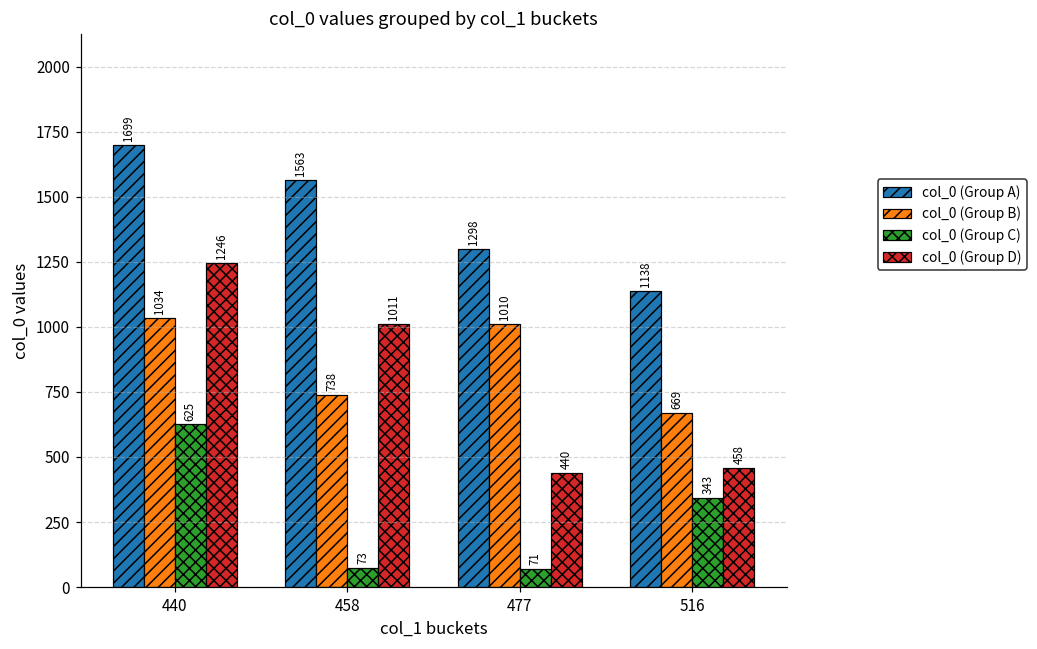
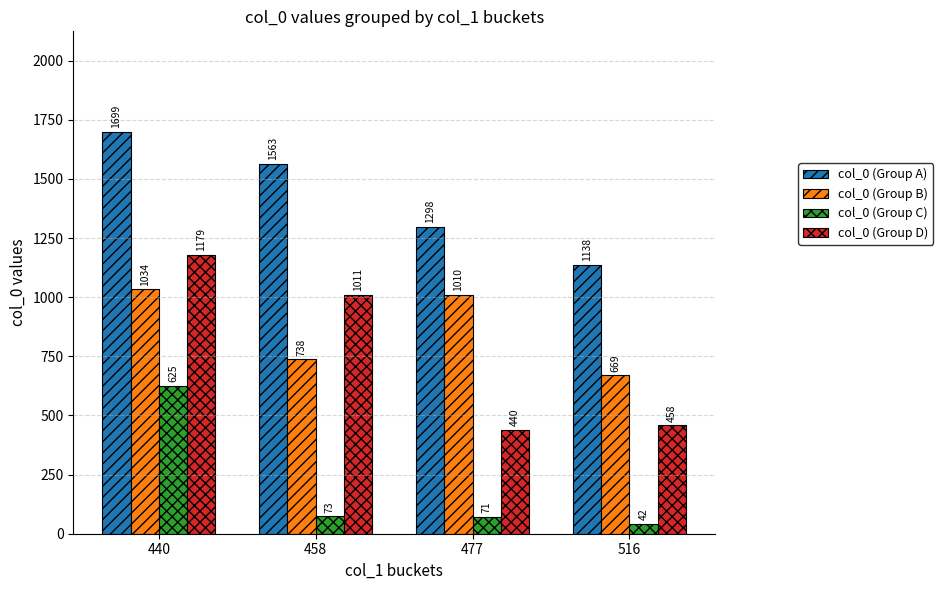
col_0 (Group D), 440: 1246 -> 1179
col_0 (Group C), 516: 343 -> 42
